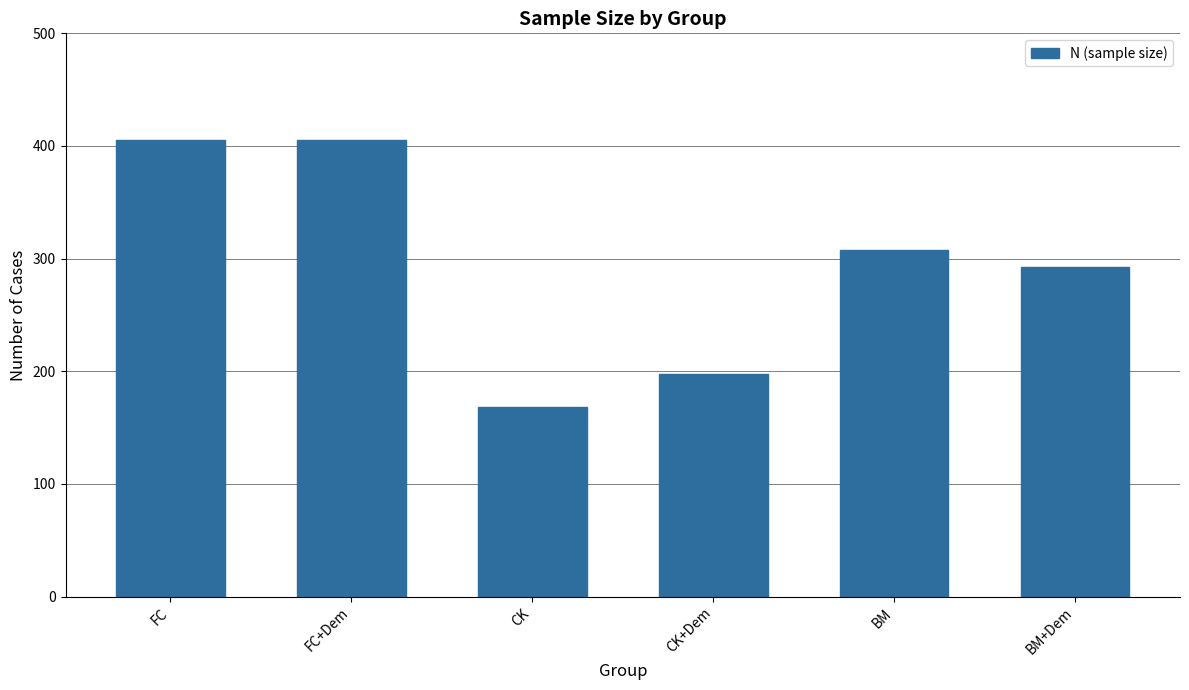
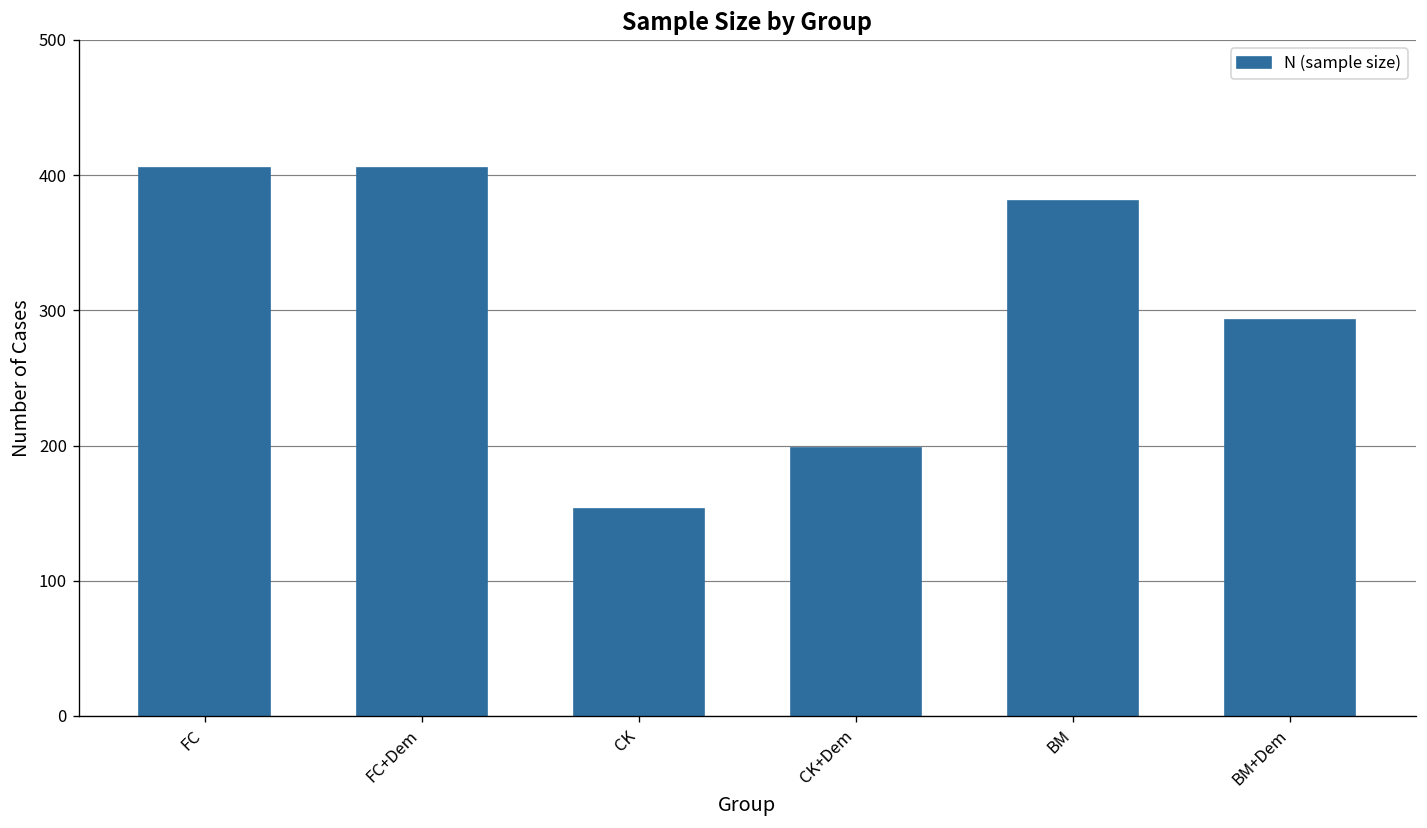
CK: 168 -> 153
BM: 308 -> 381
